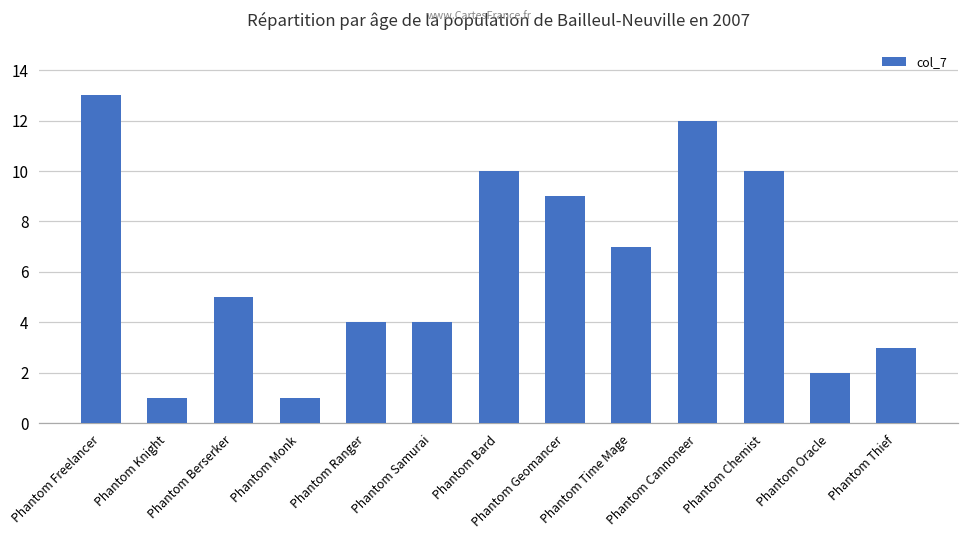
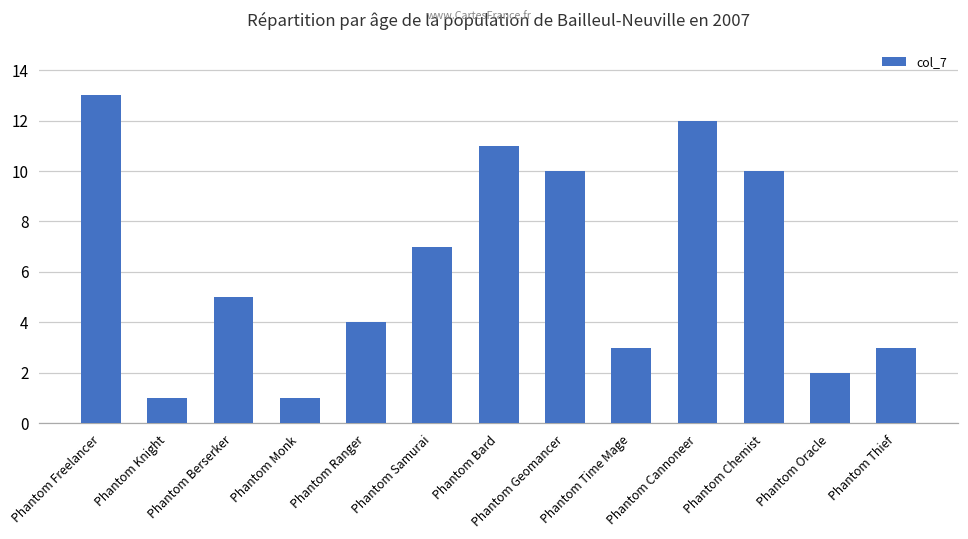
Phantom Samurai: 4 -> 7
Phantom Bard: 10 -> 11
Phantom Geomancer: 9 -> 10
Phantom Time Mage: 7 -> 3
